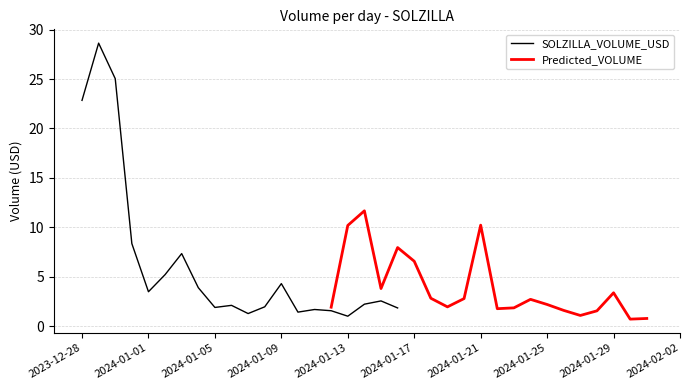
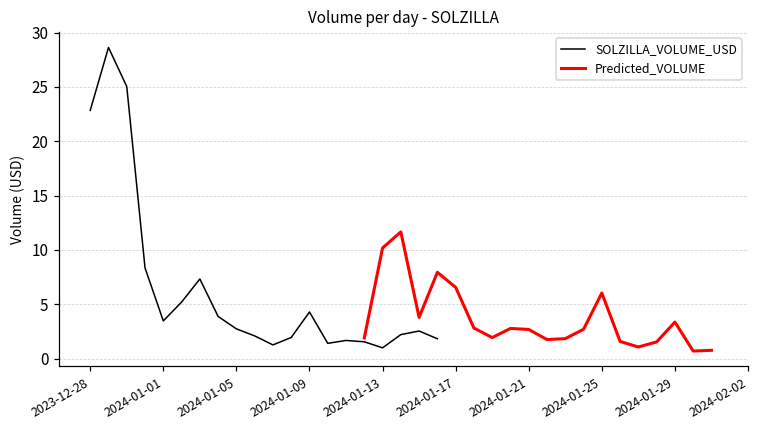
SOLZILLA_VOLUME_USD, 2024-01-05: 2 -> 3
Predicted_VOLUME, 2024-01-21: 10 -> 3
Predicted_VOLUME, 2024-01-25: 2 -> 6
